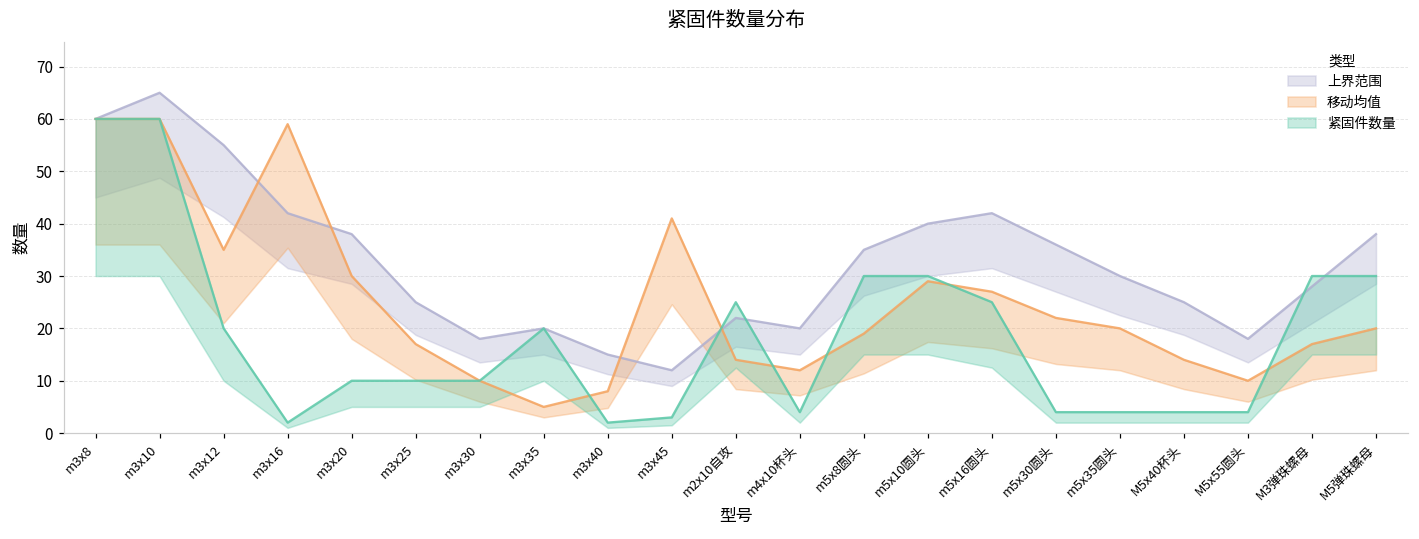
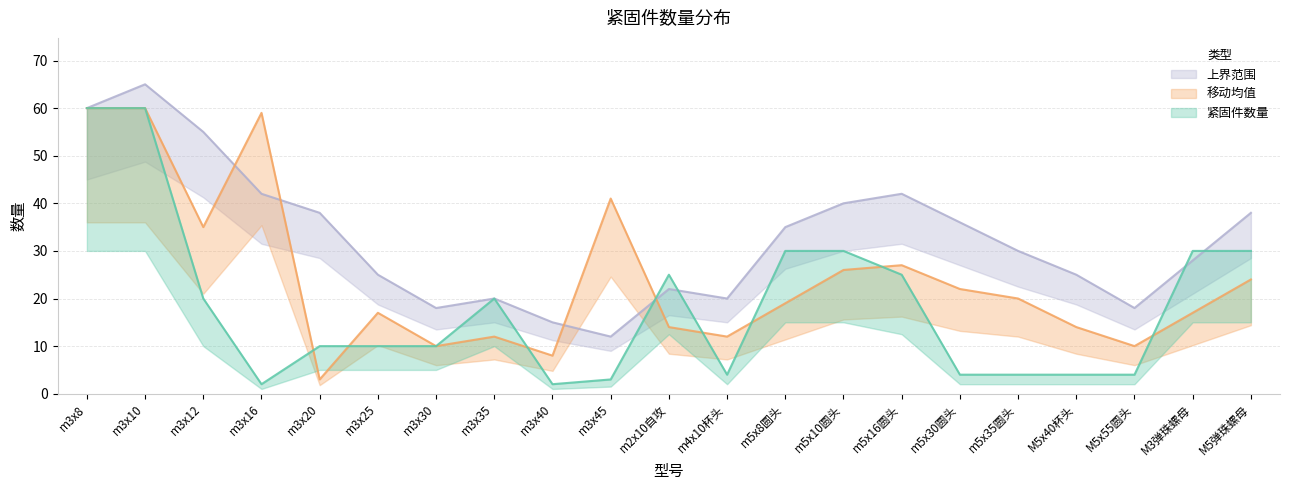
移动均值, m3x20: 30 -> 3
移动均值, m3x35: 5 -> 12
移动均值, m5x10圆头: 29 -> 26
移动均值, M5弹珠螺母: 20 -> 24
